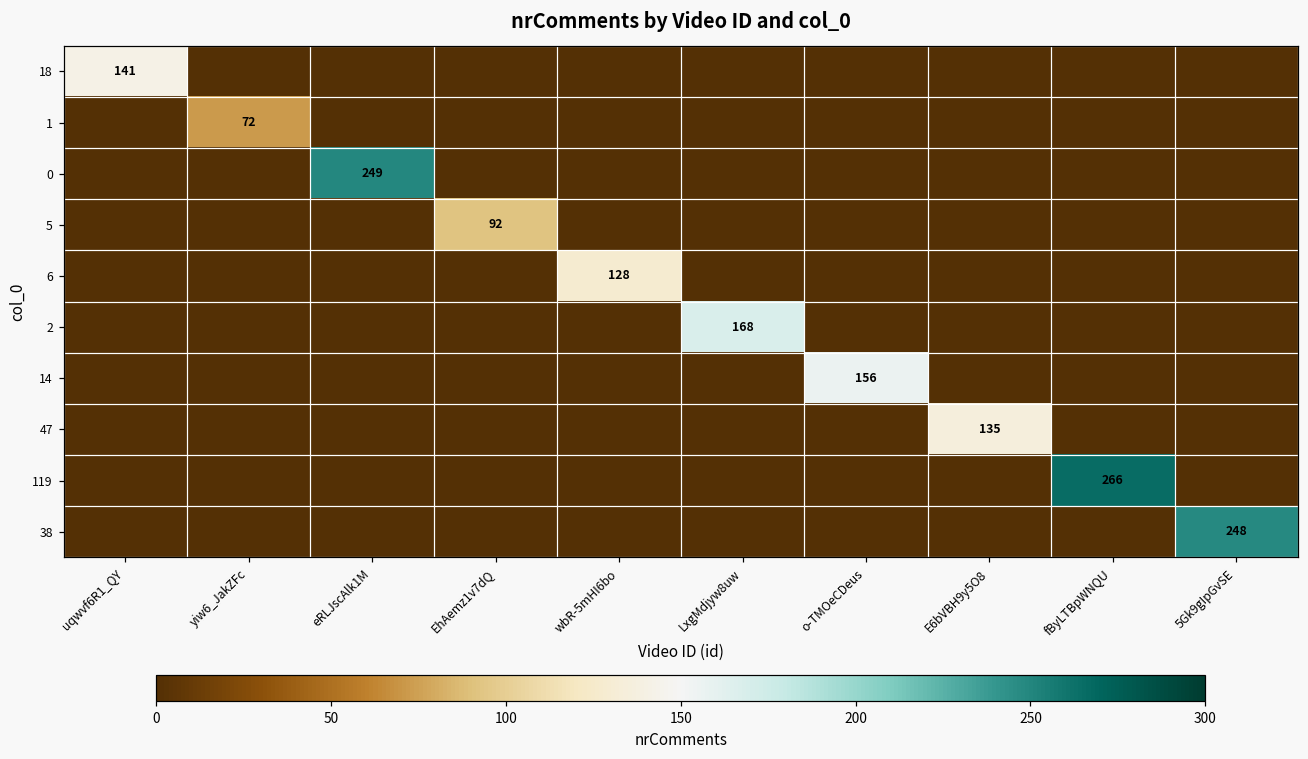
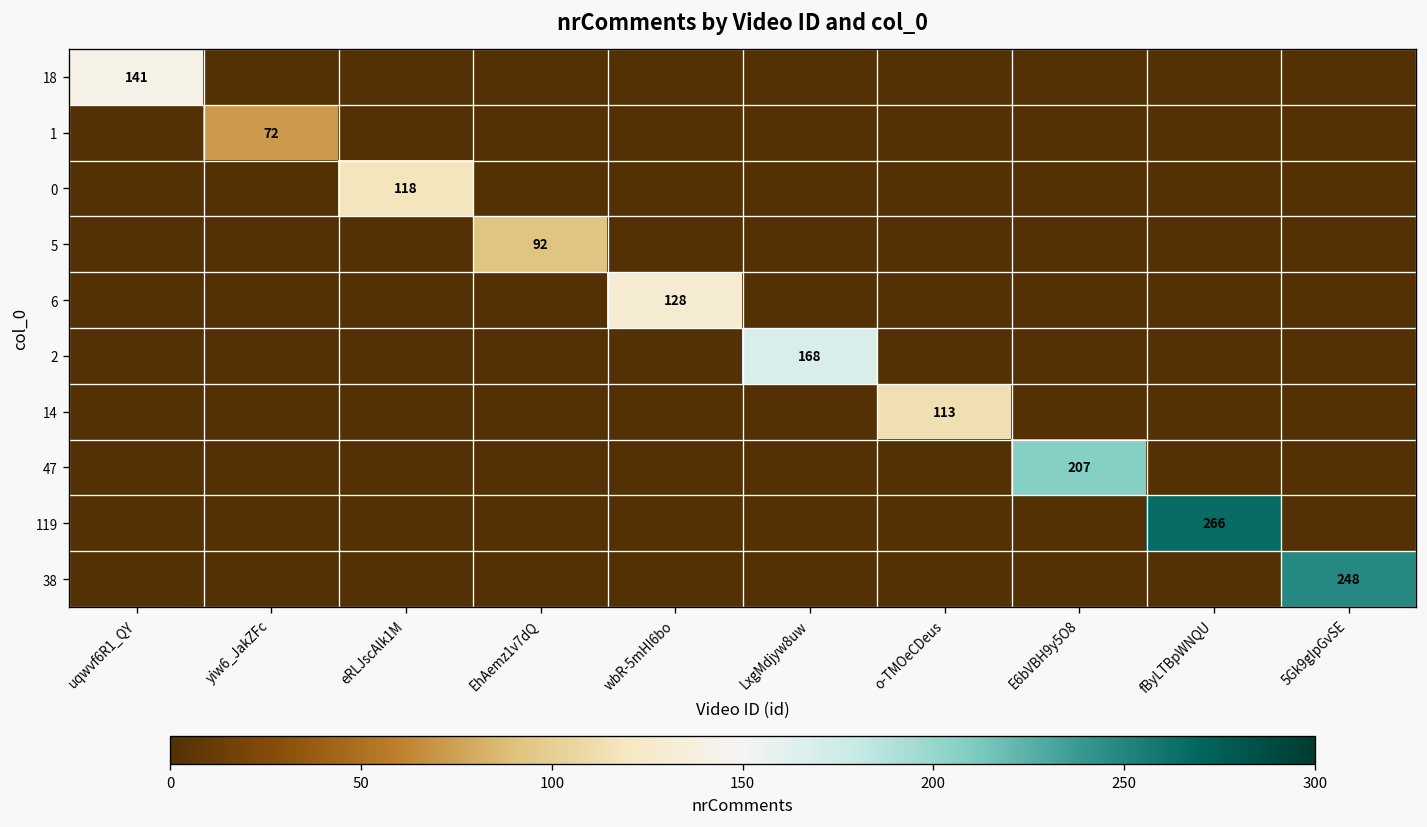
0, eRLJscAlk1M: 249 -> 118
14, o-TMOeCDeus: 156 -> 113
47, E6bVBH9y5O8: 135 -> 207
